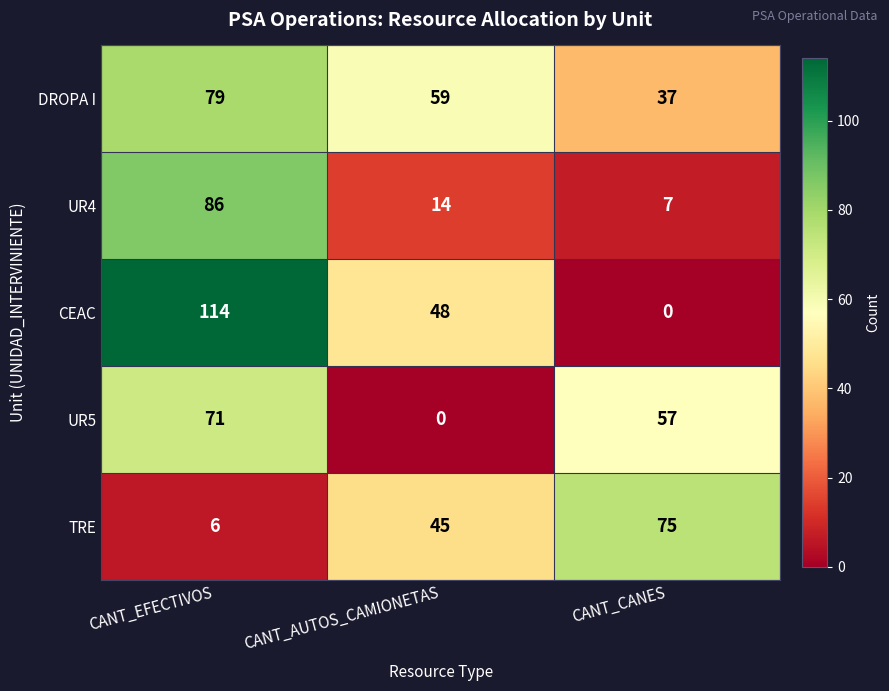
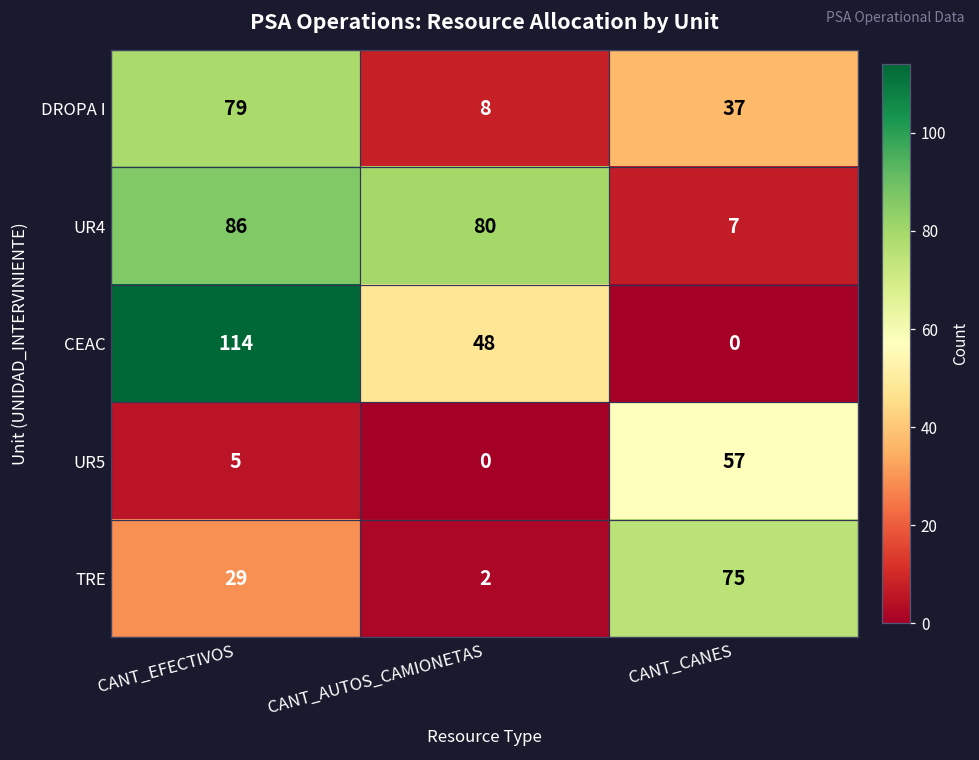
DROPA I, CANT_AUTOS_CAMIONETAS: 59 -> 8
UR4, CANT_AUTOS_CAMIONETAS: 14 -> 80
UR5, CANT_EFECTIVOS: 71 -> 5
TRE, CANT_EFECTIVOS: 6 -> 29
TRE, CANT_AUTOS_CAMIONETAS: 45 -> 2
